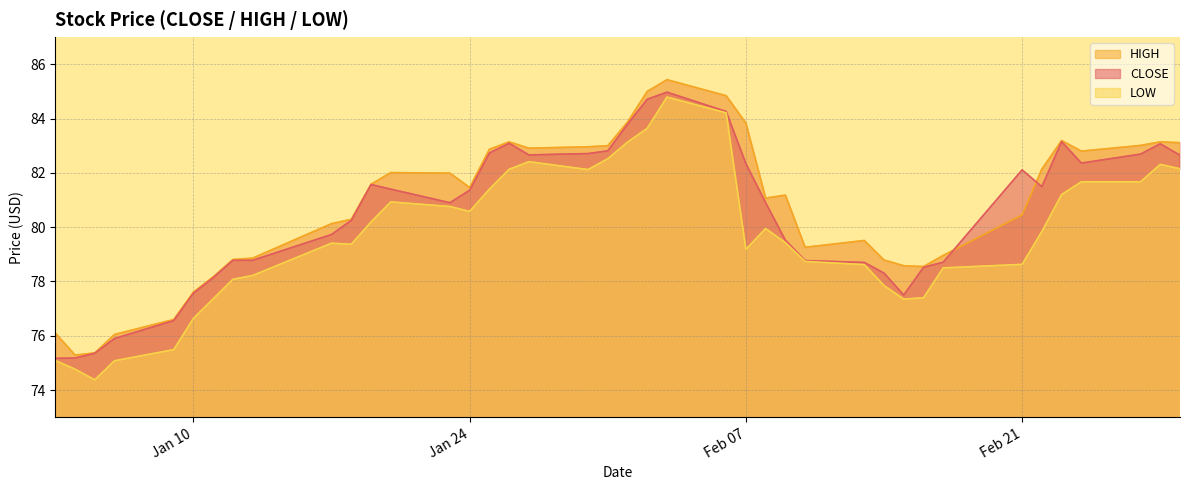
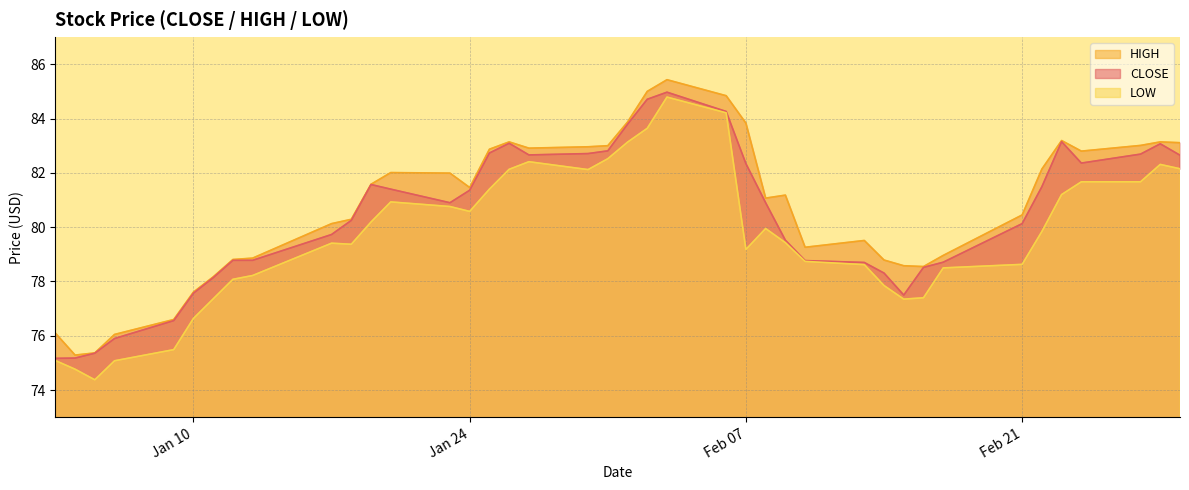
CLOSE, Feb 21: 82.1 -> 80.1
